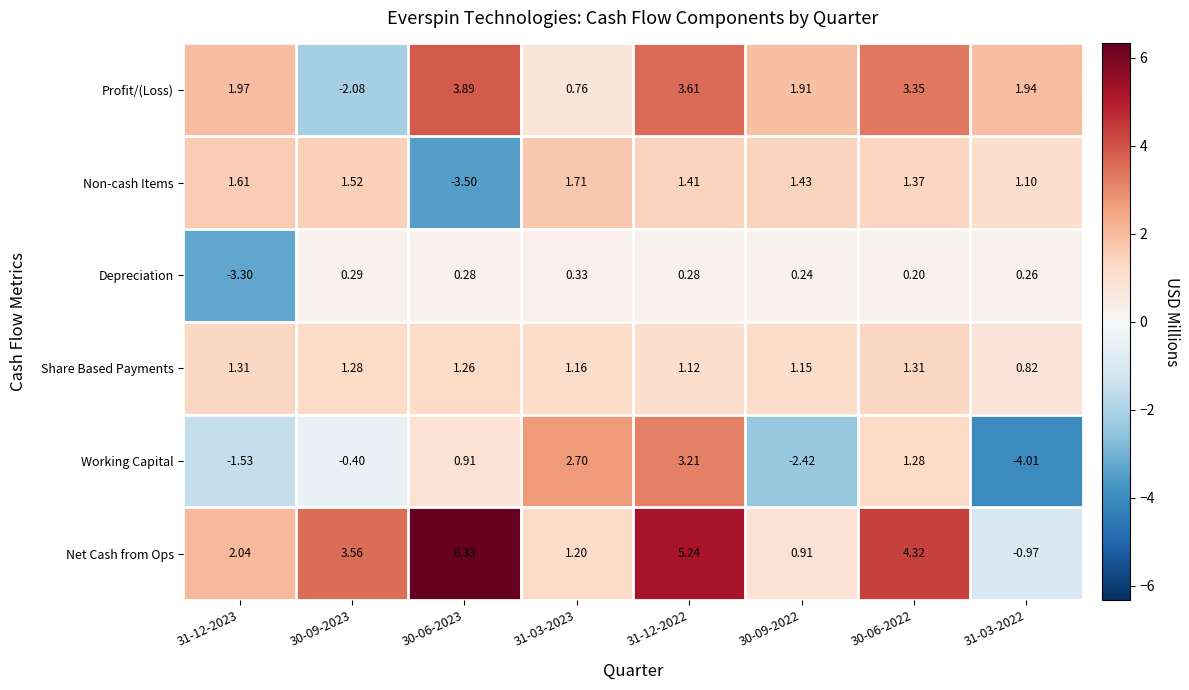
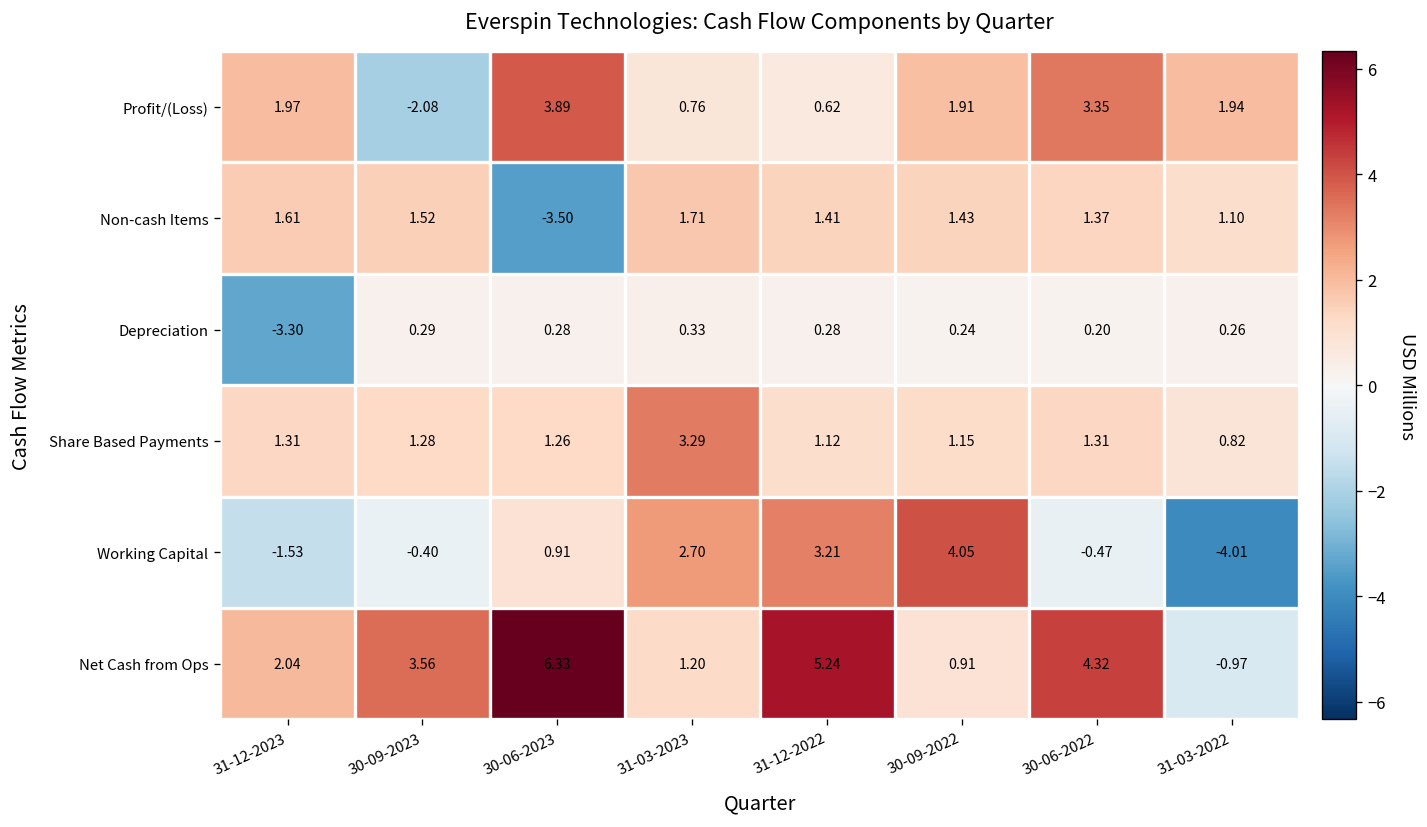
Profit/(Loss), 31-12-2022: 3.61 -> 0.62
Share Based Payments, 31-03-2023: 1.16 -> 3.29
Working Capital, 30-09-2022: -2.42 -> 4.05
Working Capital, 30-06-2022: 1.28 -> -0.47
